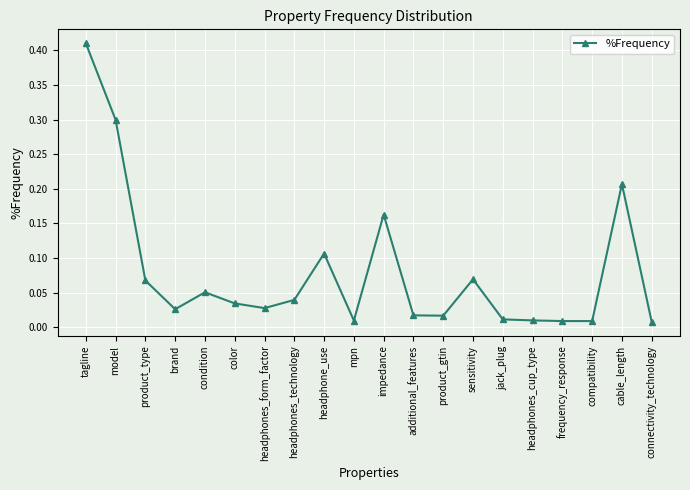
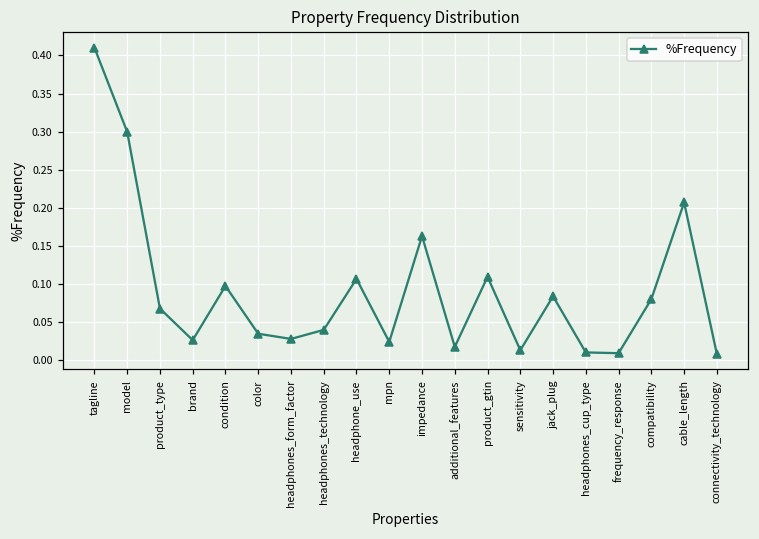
condition: 0.05 -> 0.10
mpn: 0.01 -> 0.02
product_gtin: 0.02 -> 0.11
sensitivity: 0.07 -> 0.01
jack_plug: 0.01 -> 0.08
compatibility: 0.01 -> 0.08
